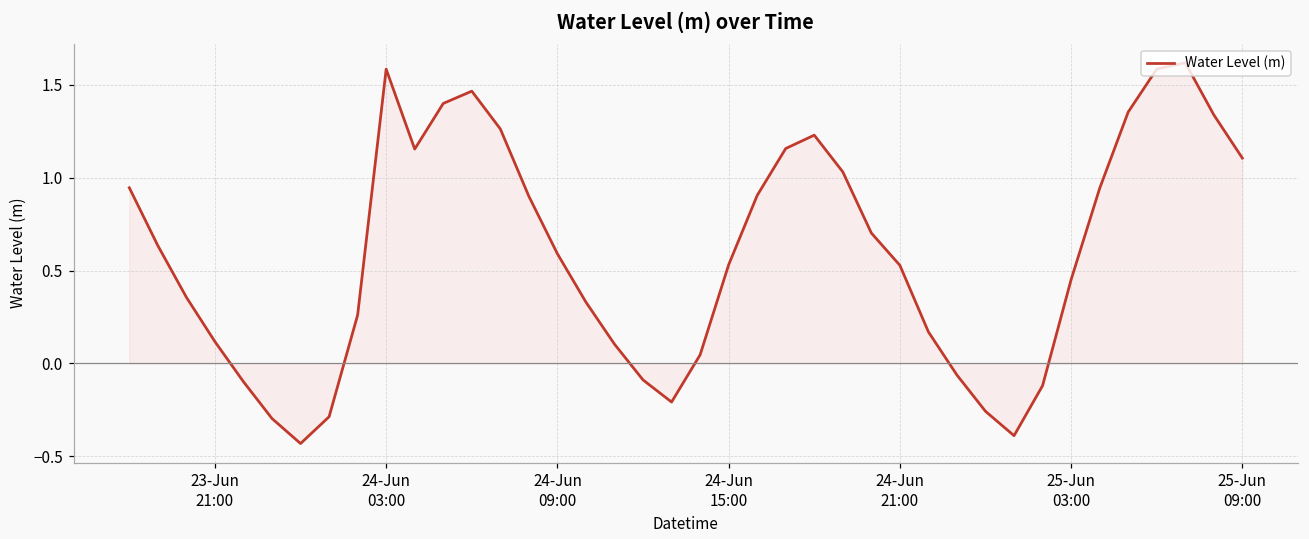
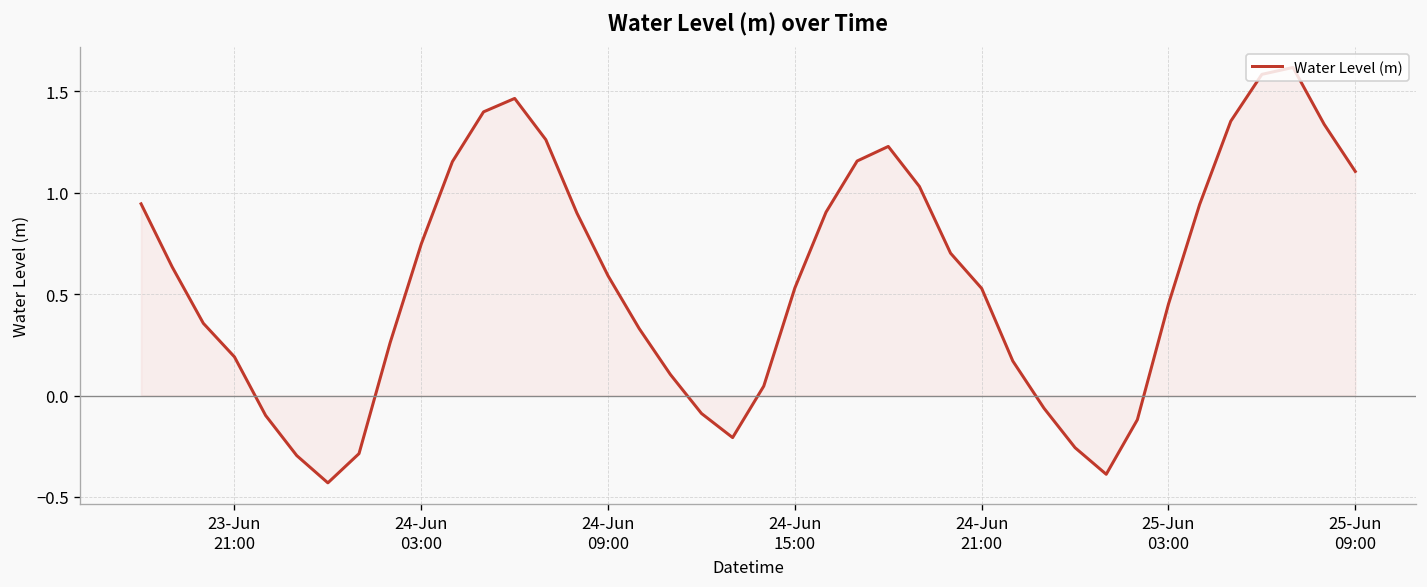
Water Level (m), 23-Jun 21:00: 0.12 -> 0.19
Water Level (m), 24-Jun 03:00: 1.58 -> 0.75
